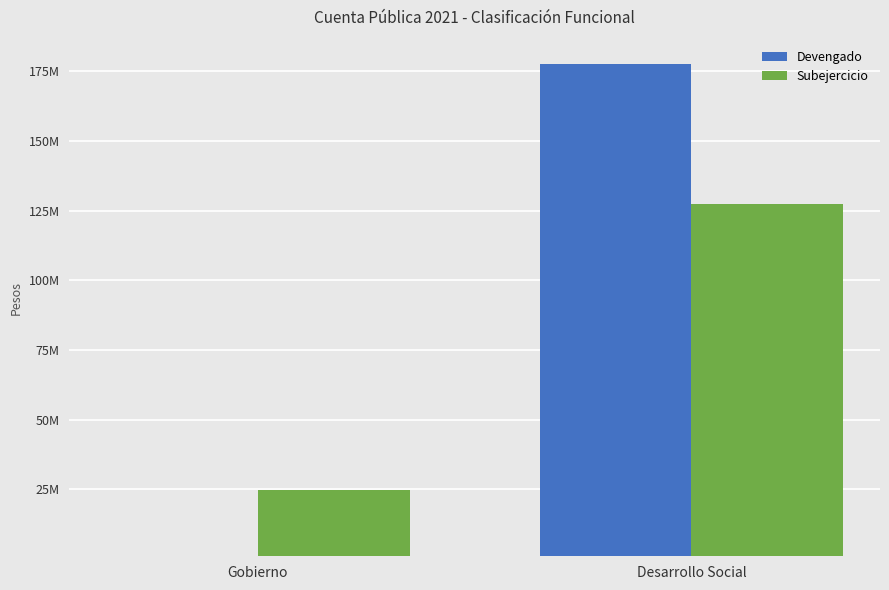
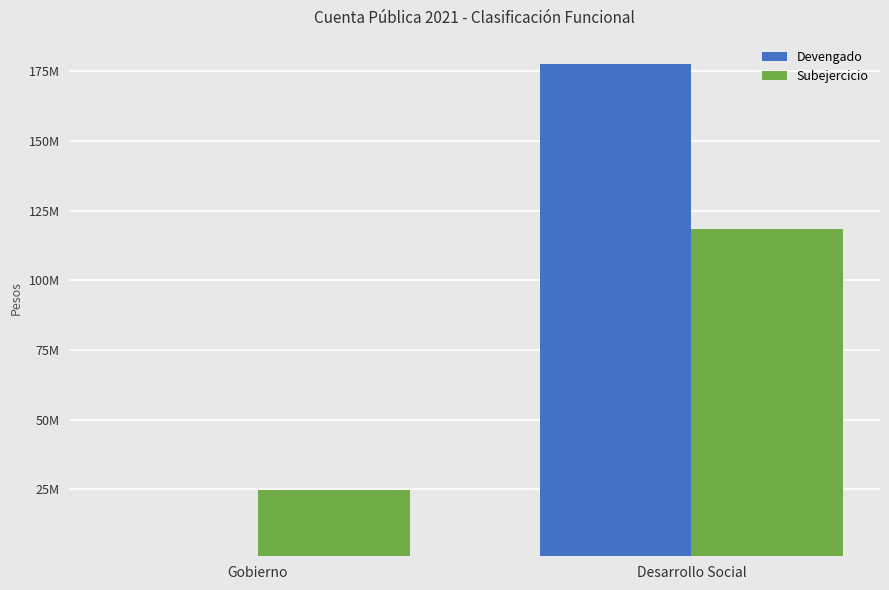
Subejercicio, Desarrollo Social: 128000000 -> 118000000
